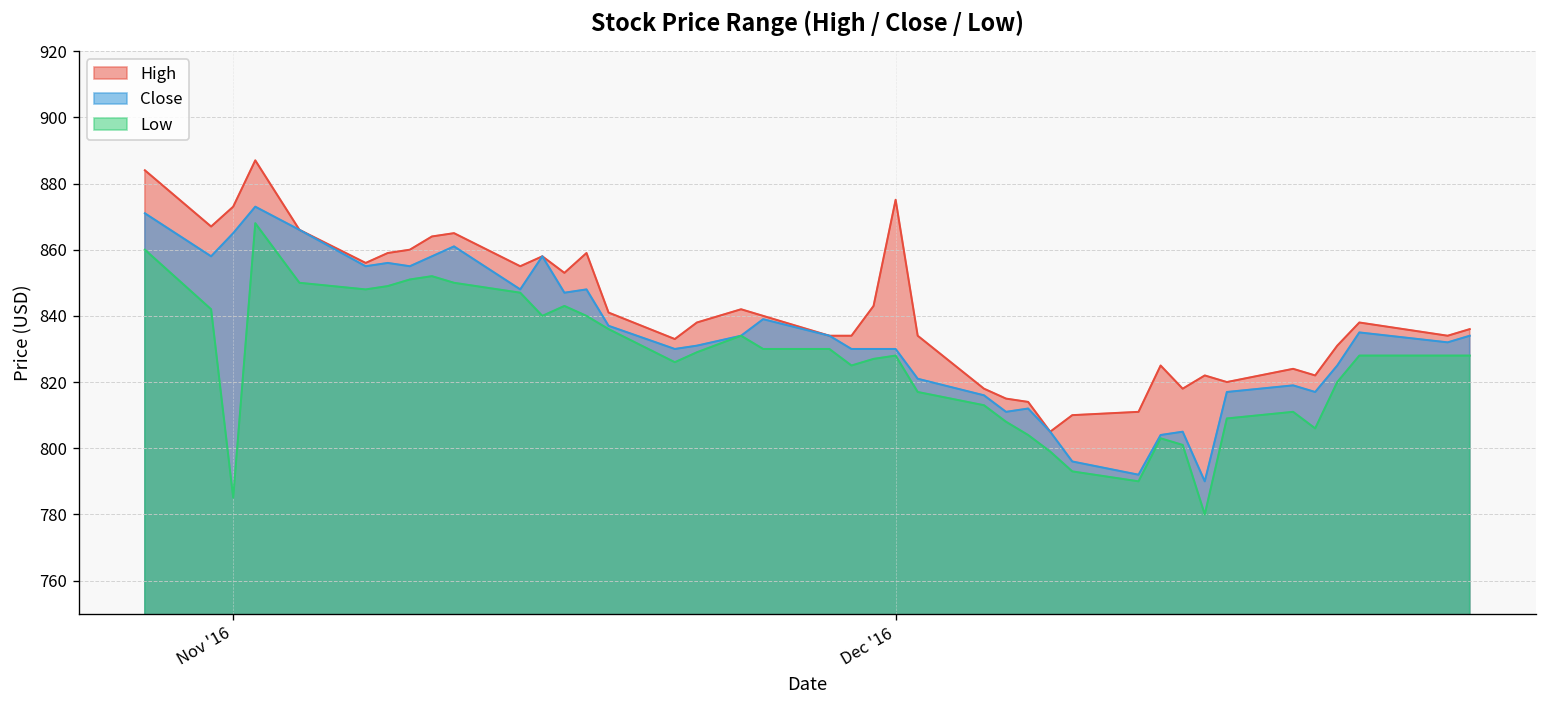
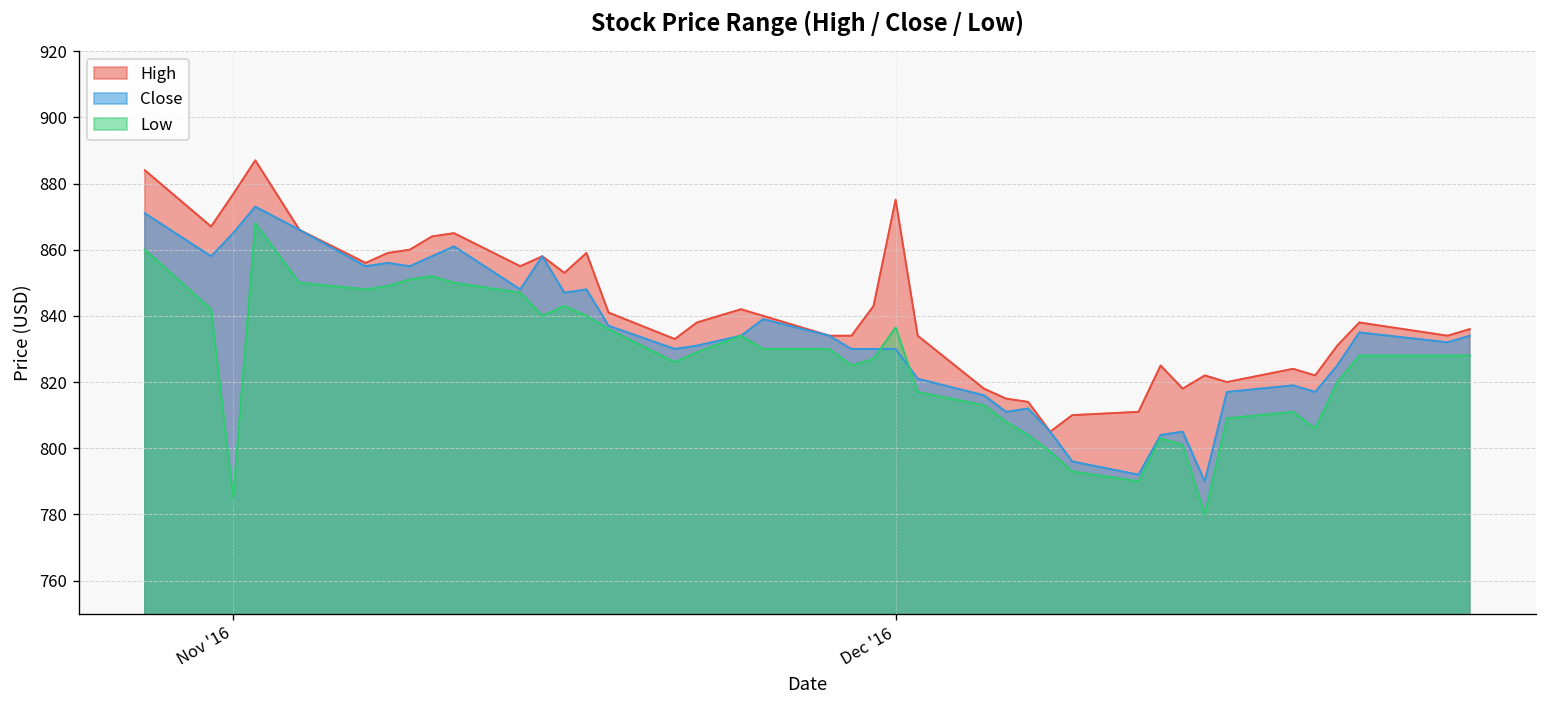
High, Nov '16: 873 -> 877
Low, Dec '16: 828 -> 837
